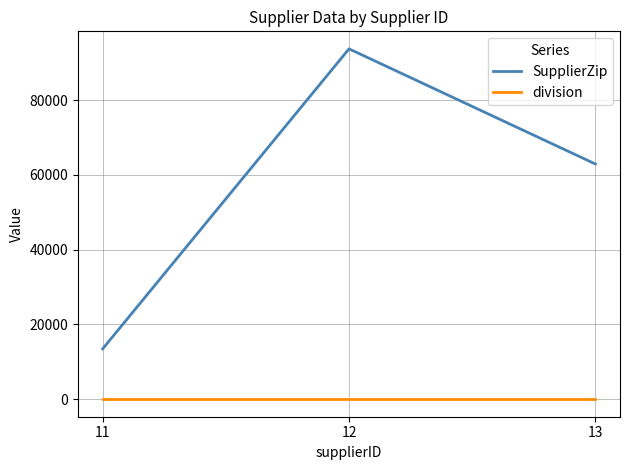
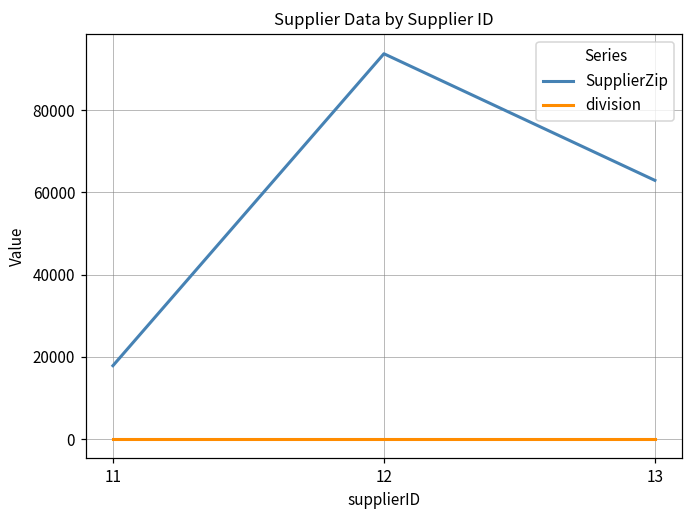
SupplierZip, 11: 13000 -> 18000
